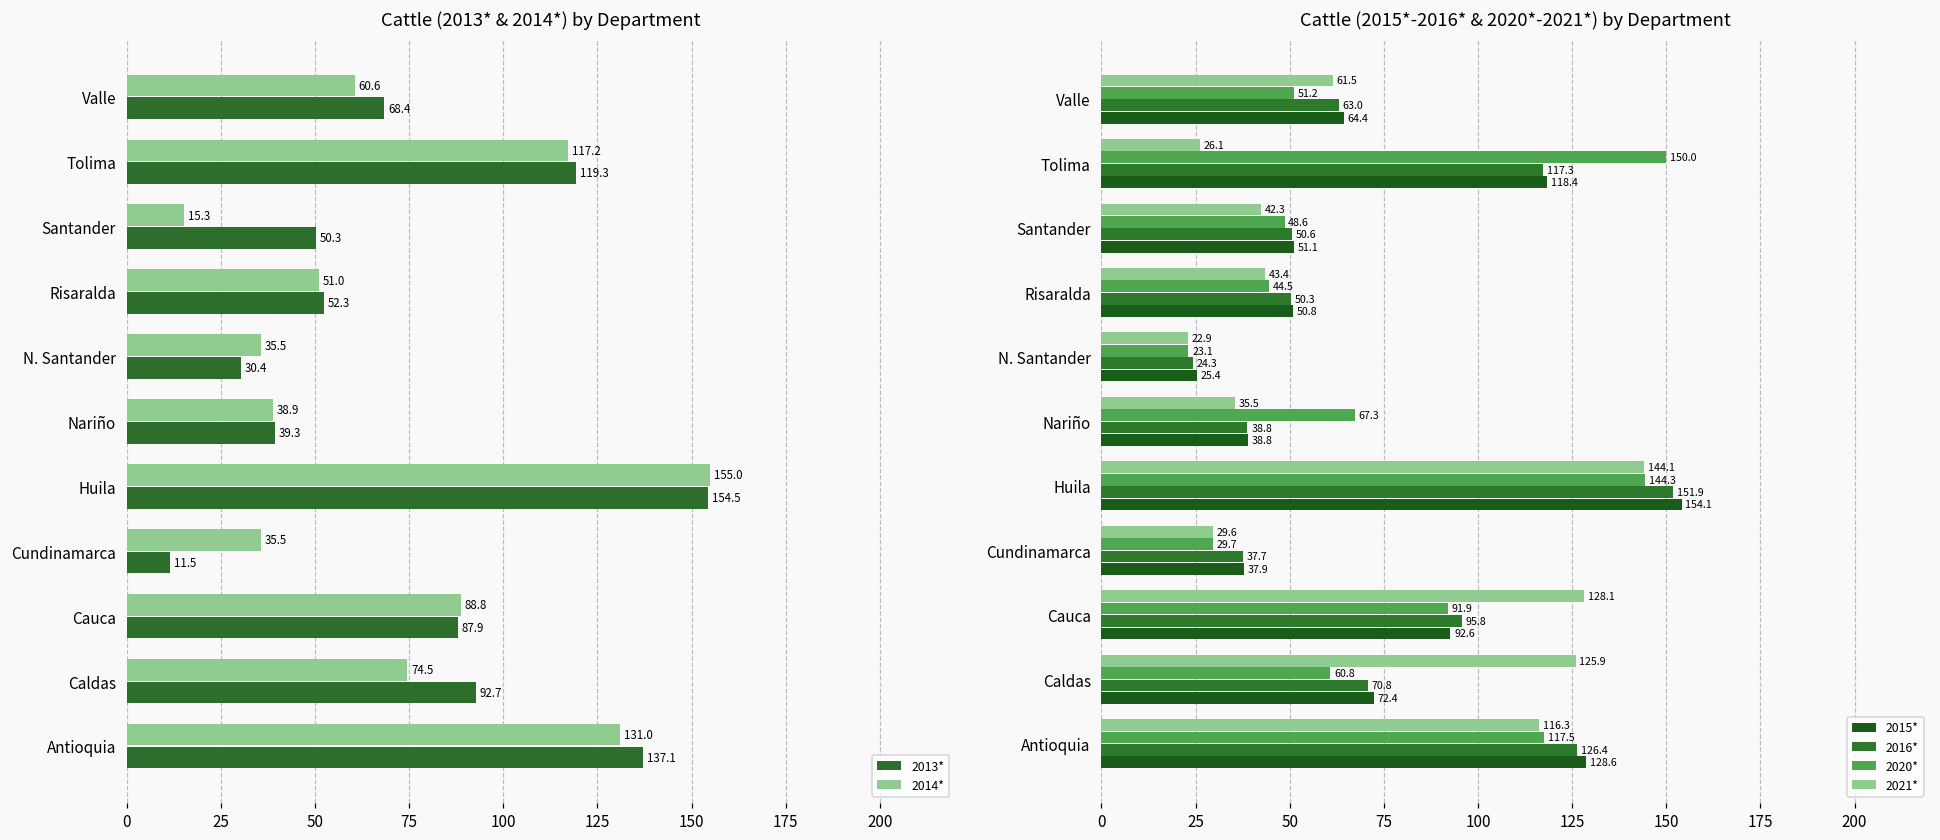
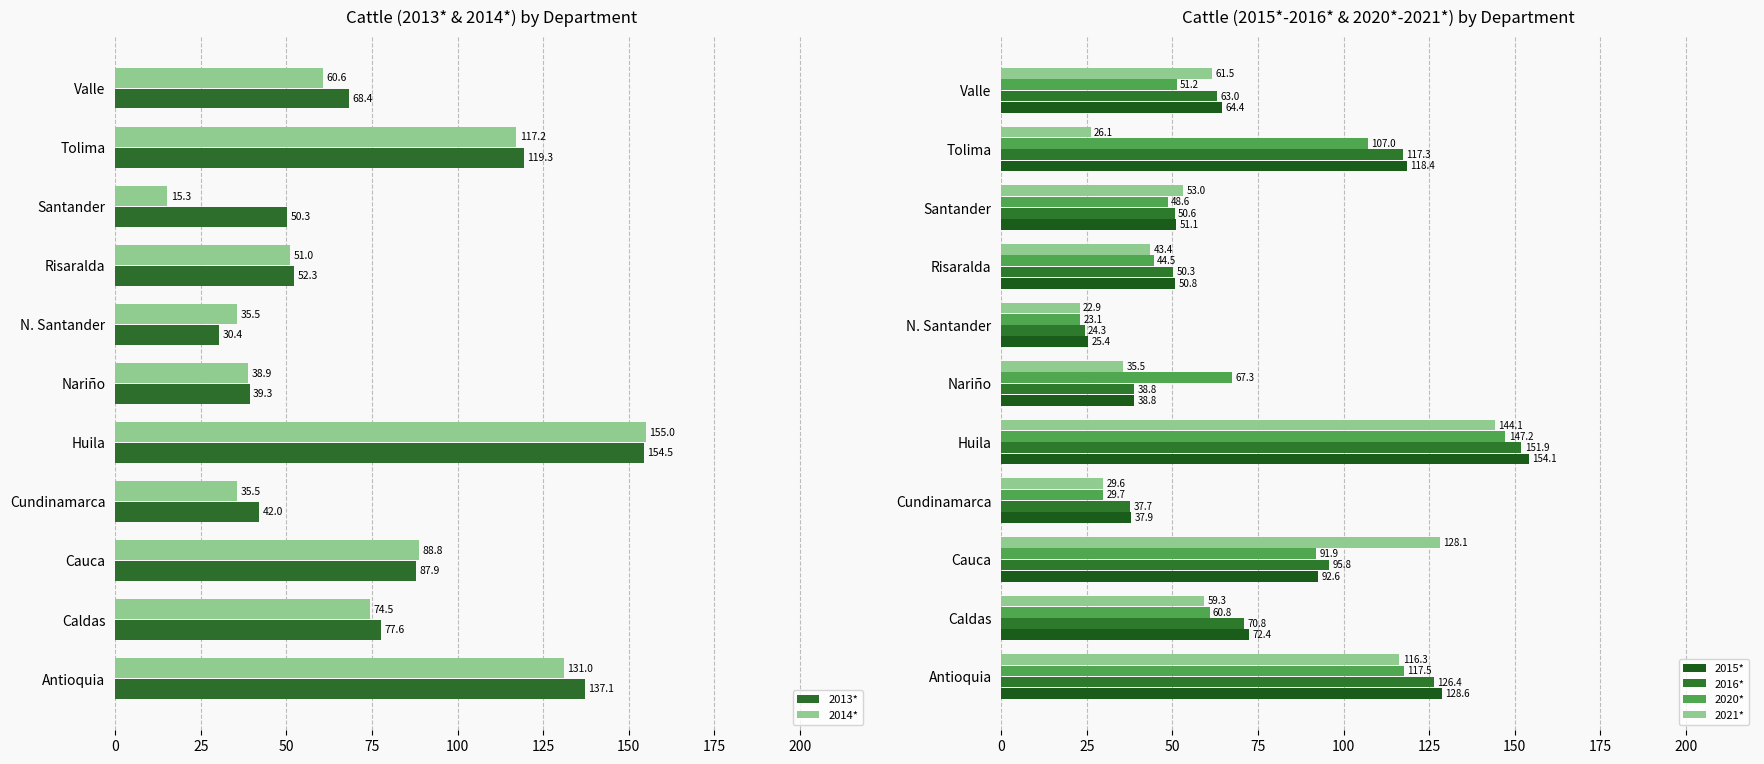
Cattle (2013* & 2014*) by Department, 2013*, Cundinamarca: 11.5 -> 42.0
Cattle (2013* & 2014*) by Department, 2013*, Caldas: 92.7 -> 77.6
Cattle (2015*-2016* & 2020*-2021*) by Department, 2020*, Tolima: 150.0 -> 107.0
Cattle (2015*-2016* & 2020*-2021*) by Department, 2021*, Santander: 42.3 -> 53.0
Cattle (2015*-2016* & 2020*-2021*) by Department, 2020*, Huila: 144.3 -> 147.2
Cattle (2015*-2016* & 2020*-2021*) by Department, 2021*, Caldas: 125.9 -> 59.3
